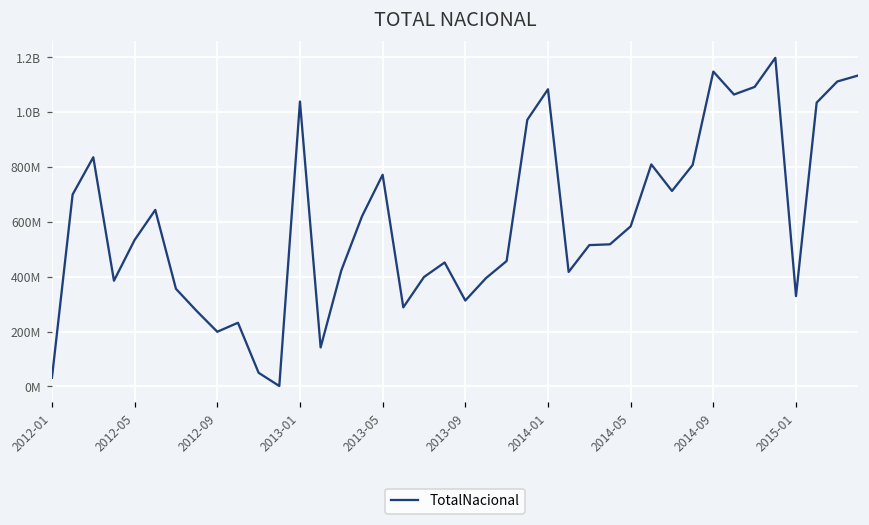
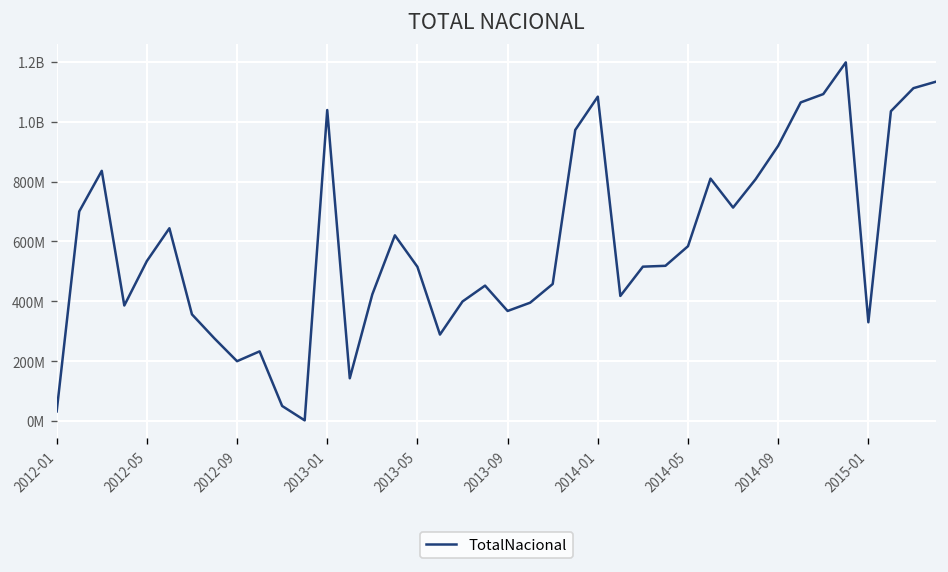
2013-05: 770000000 -> 510000000
2013-09: 310000000 -> 370000000
2014-09: 1150000000 -> 920000000
